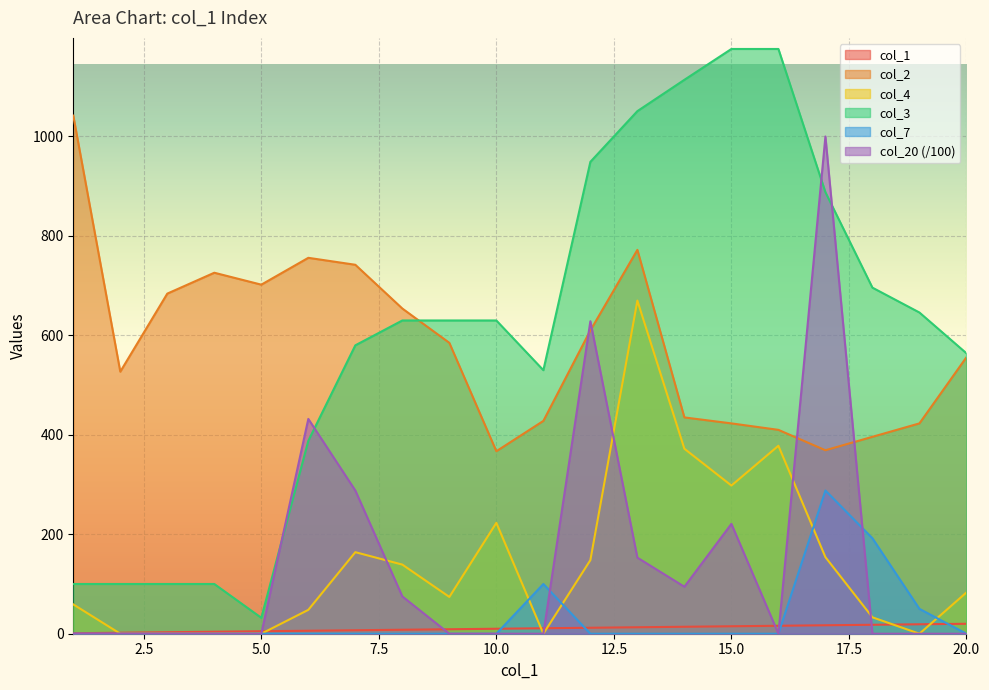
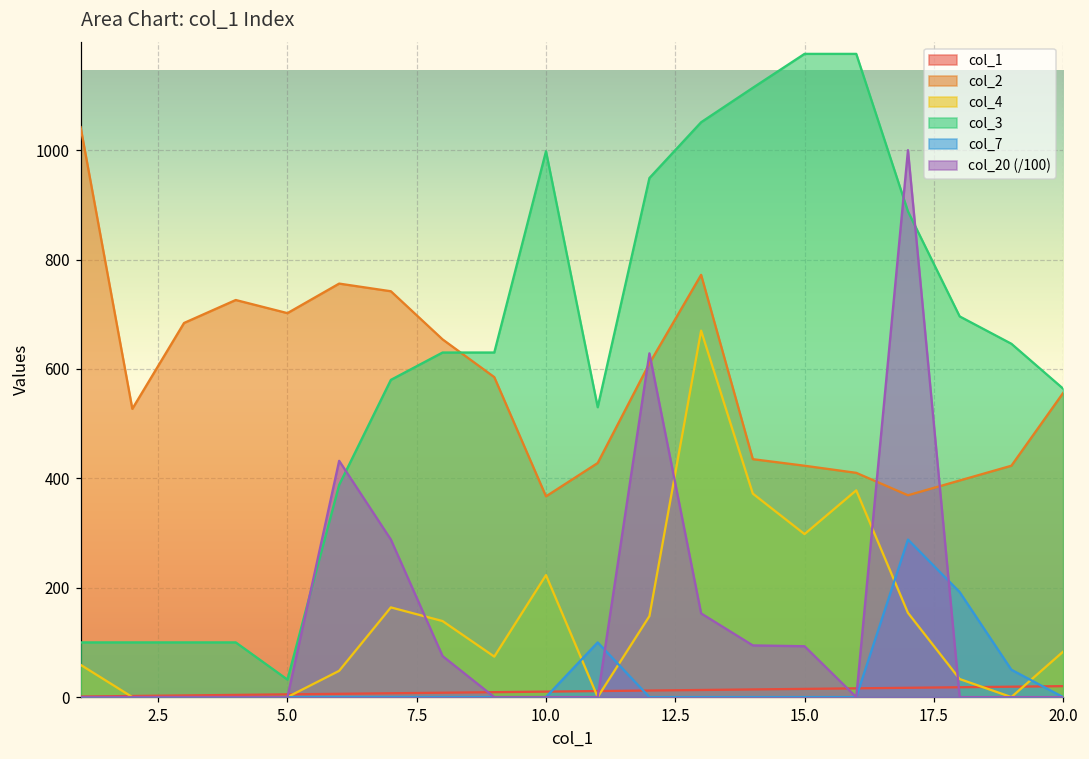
col_3, 10.0: 630 -> 1000
col_20 (/100), 15.0: 220 -> 90
